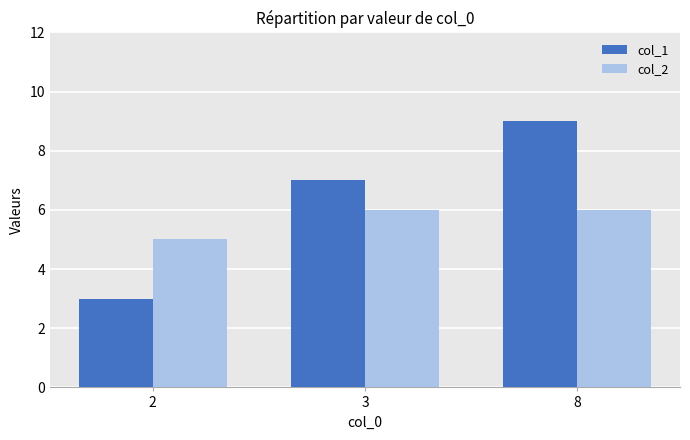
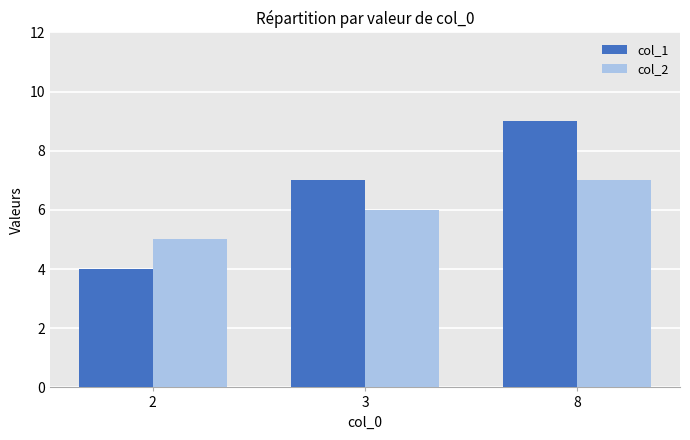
col_1, 2: 3 -> 4
col_2, 8: 6 -> 7
